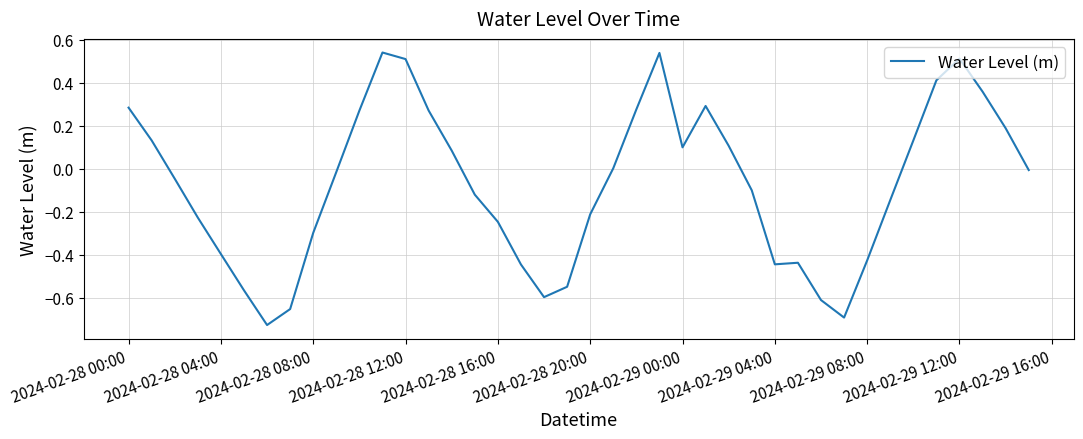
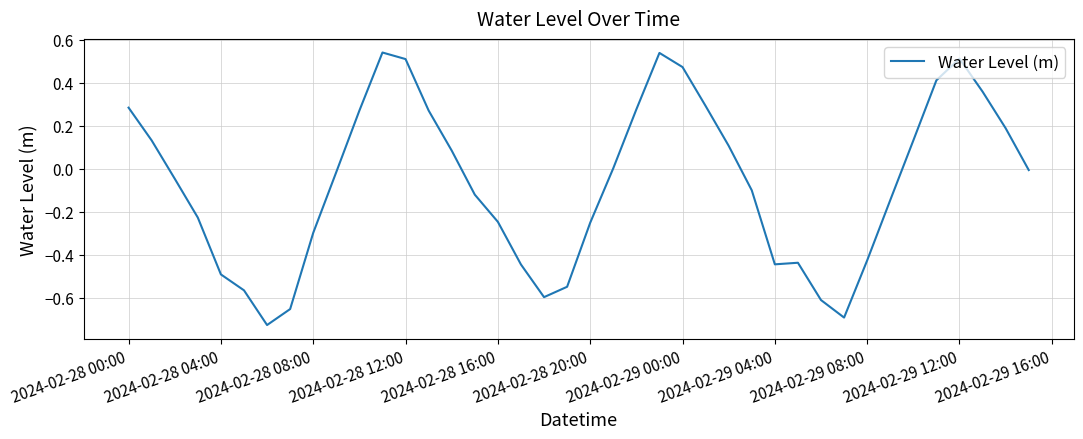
2024-02-28 04:00: -0.40 -> -0.49
2024-02-28 20:00: -0.21 -> -0.25
2024-02-29 00:00: 0.10 -> 0.47
